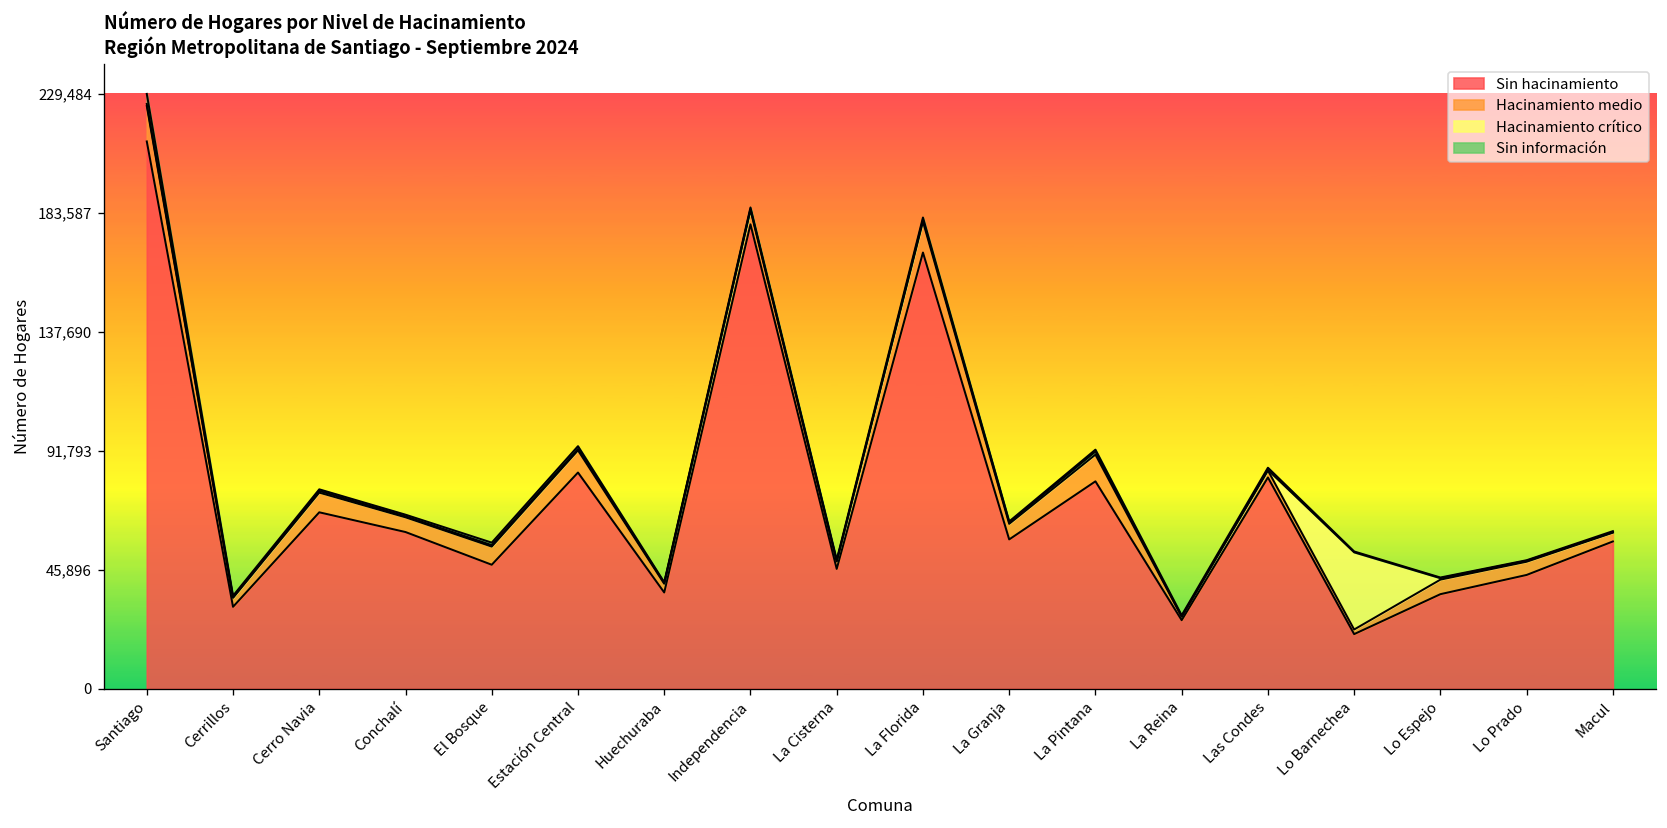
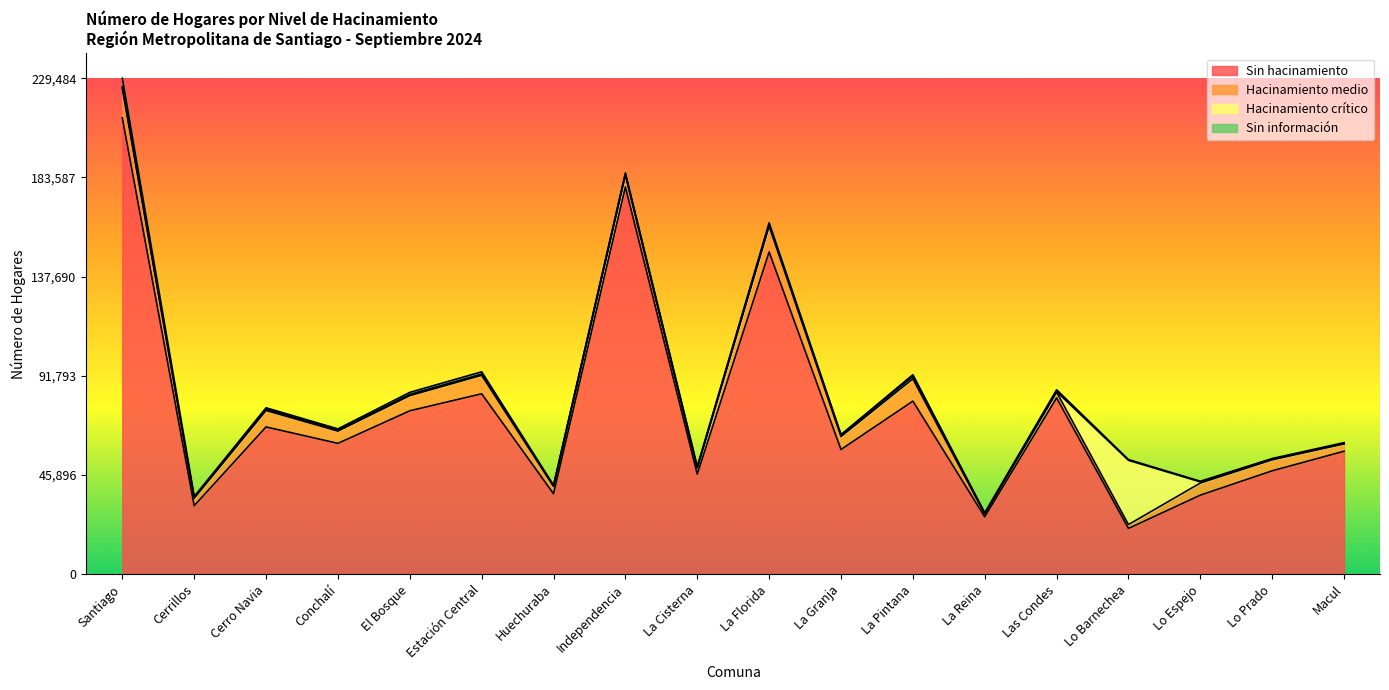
Sin hacinamiento, El Bosque: 48,000 -> 76,000
Sin hacinamiento, La Florida: 168,000 -> 149,000
Sin hacinamiento, Lo Prado: 44,000 -> 48,000
